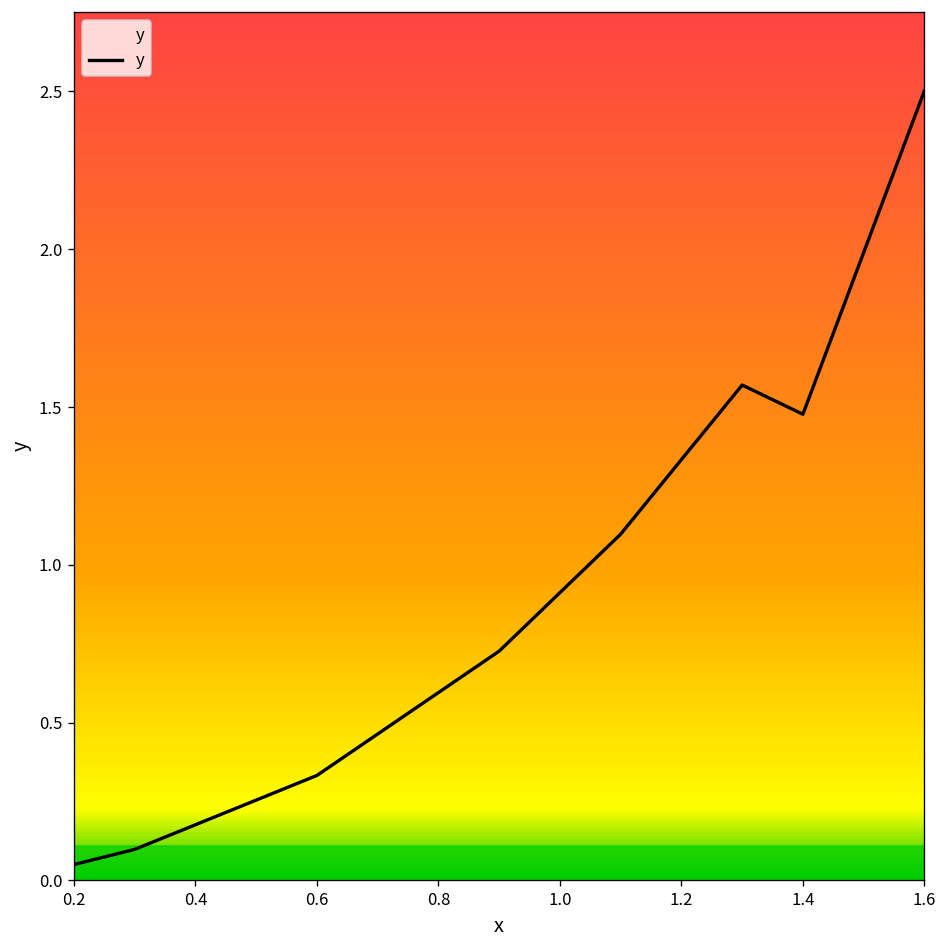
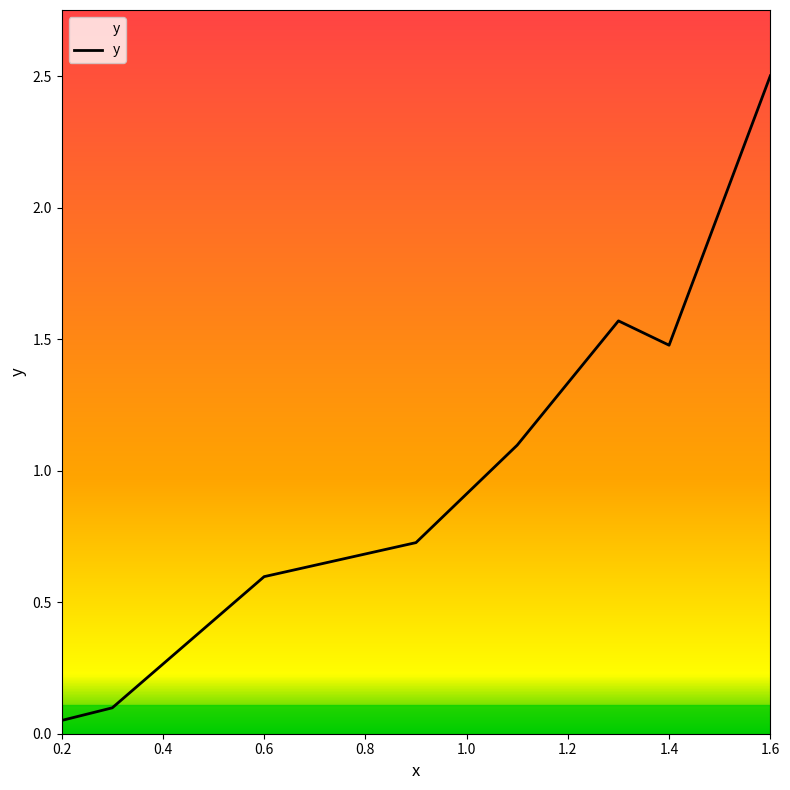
0.6: 0.33 -> 0.60
